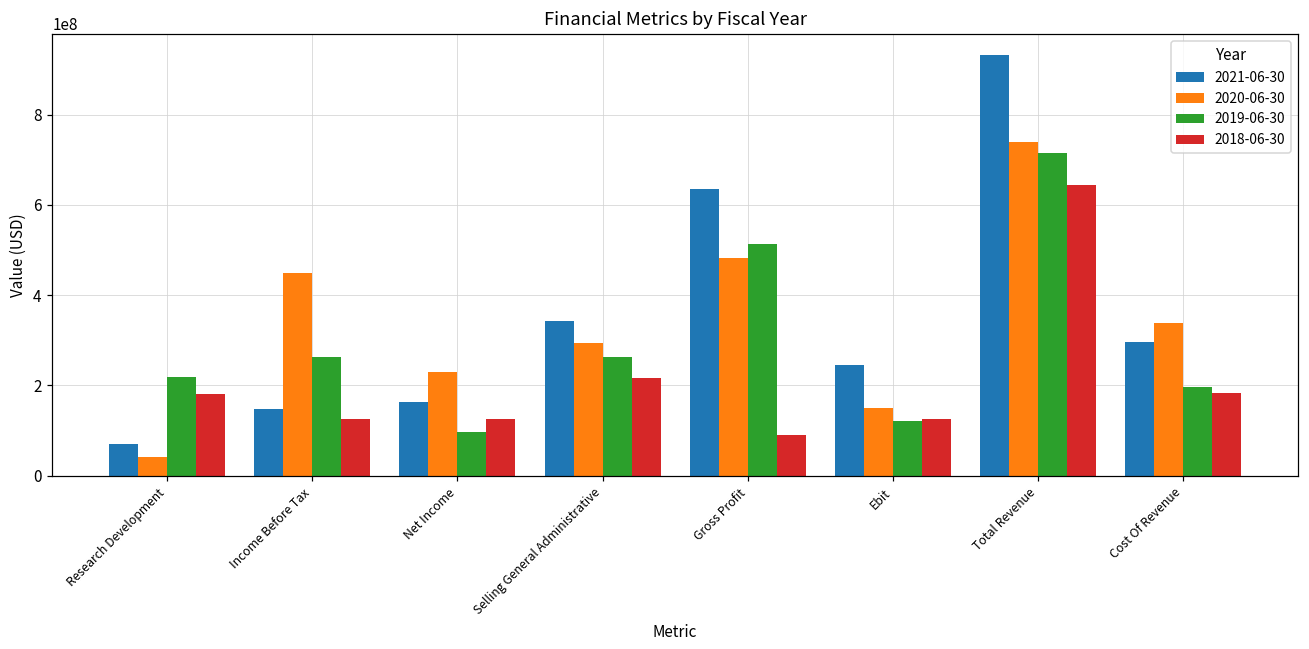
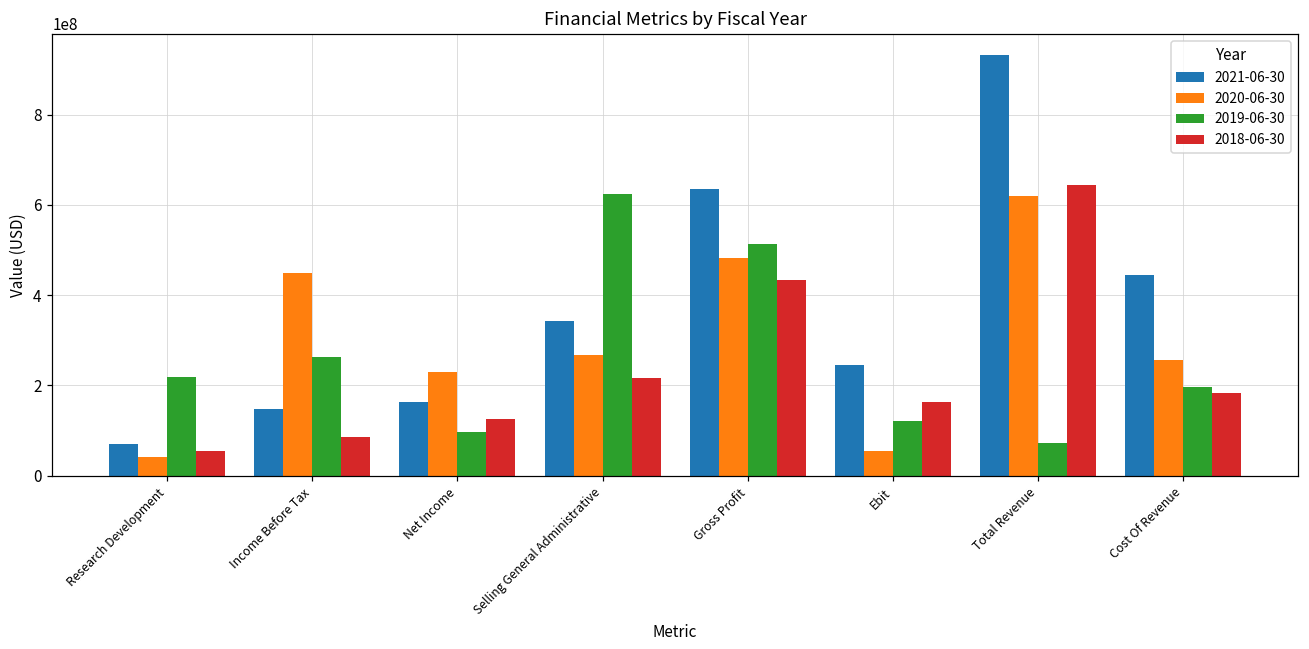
2018-06-30, Research Development: 180000000 -> 60000000
2018-06-30, Income Before Tax: 130000000 -> 90000000
2020-06-30, Selling General Administrative: 290000000 -> 270000000
2019-06-30, Selling General Administrative: 260000000 -> 620000000
2018-06-30, Gross Profit: 90000000 -> 430000000
2020-06-30, Ebit: 150000000 -> 60000000
2018-06-30, Ebit: 130000000 -> 160000000
2020-06-30, Total Revenue: 740000000 -> 620000000
2019-06-30, Total Revenue: 710000000 -> 70000000
2021-06-30, Cost Of Revenue: 300000000 -> 440000000
2020-06-30, Cost Of Revenue: 340000000 -> 260000000
